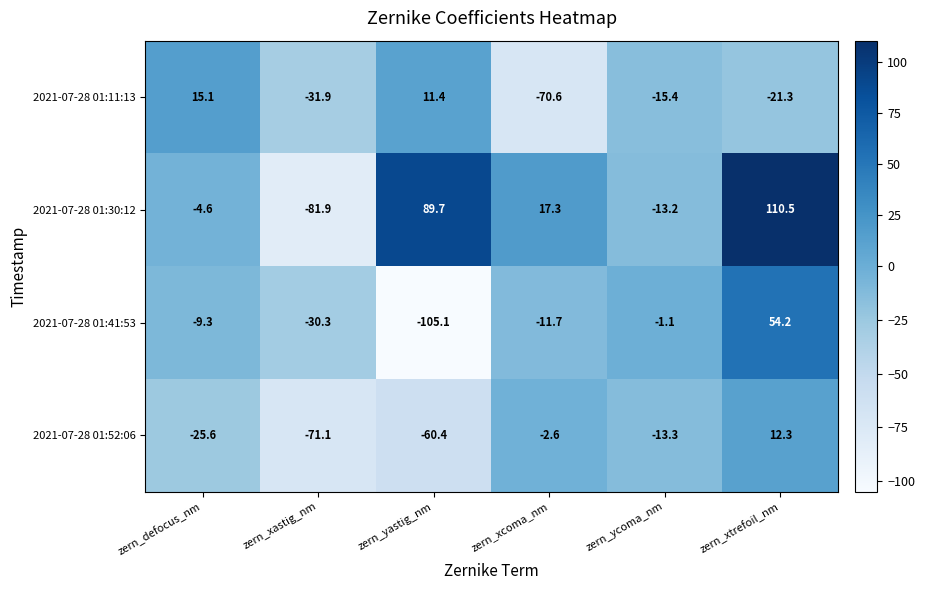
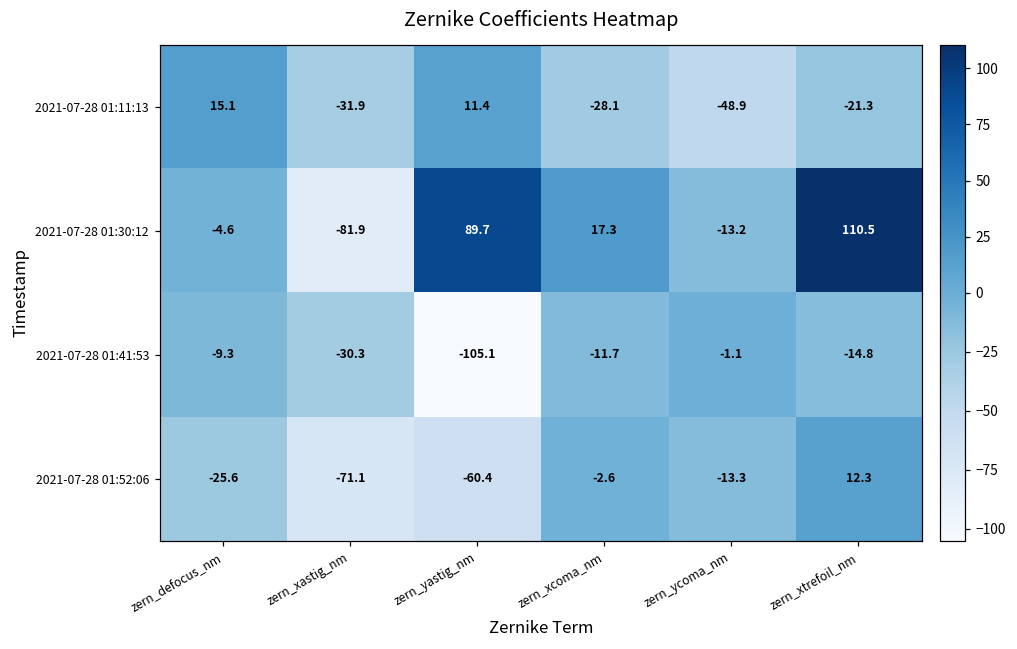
2021-07-28 01:11:13, zern_xcoma_nm: -70.6 -> -28.1
2021-07-28 01:11:13, zern_ycoma_nm: -15.4 -> -48.9
2021-07-28 01:41:53, zern_xtrefoil_nm: 54.2 -> -14.8
